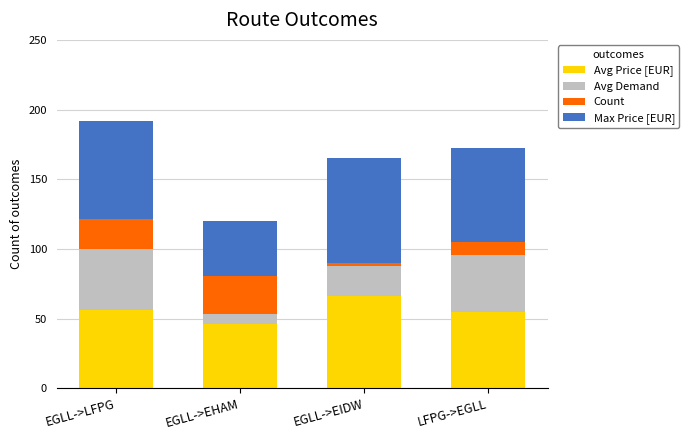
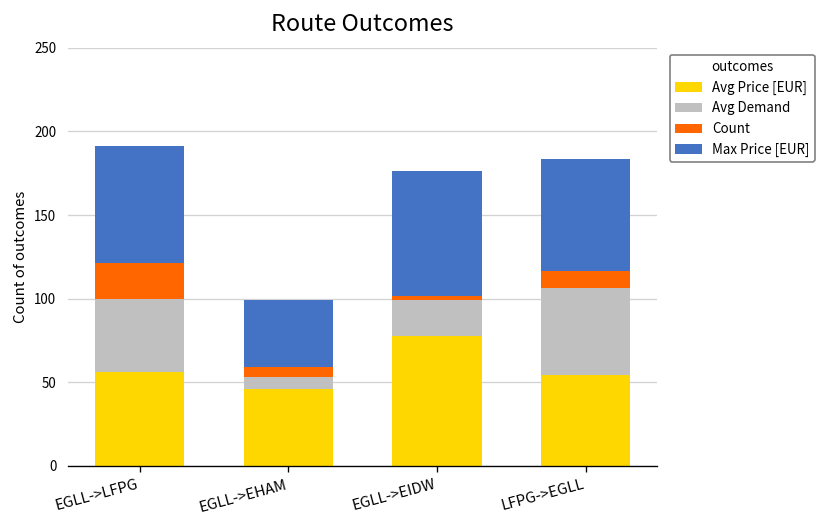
Count, EGLL->EHAM: 27 -> 6
Avg Price [EUR], EGLL->EIDW: 67 -> 78
Avg Demand, LFPG->EGLL: 41 -> 52
